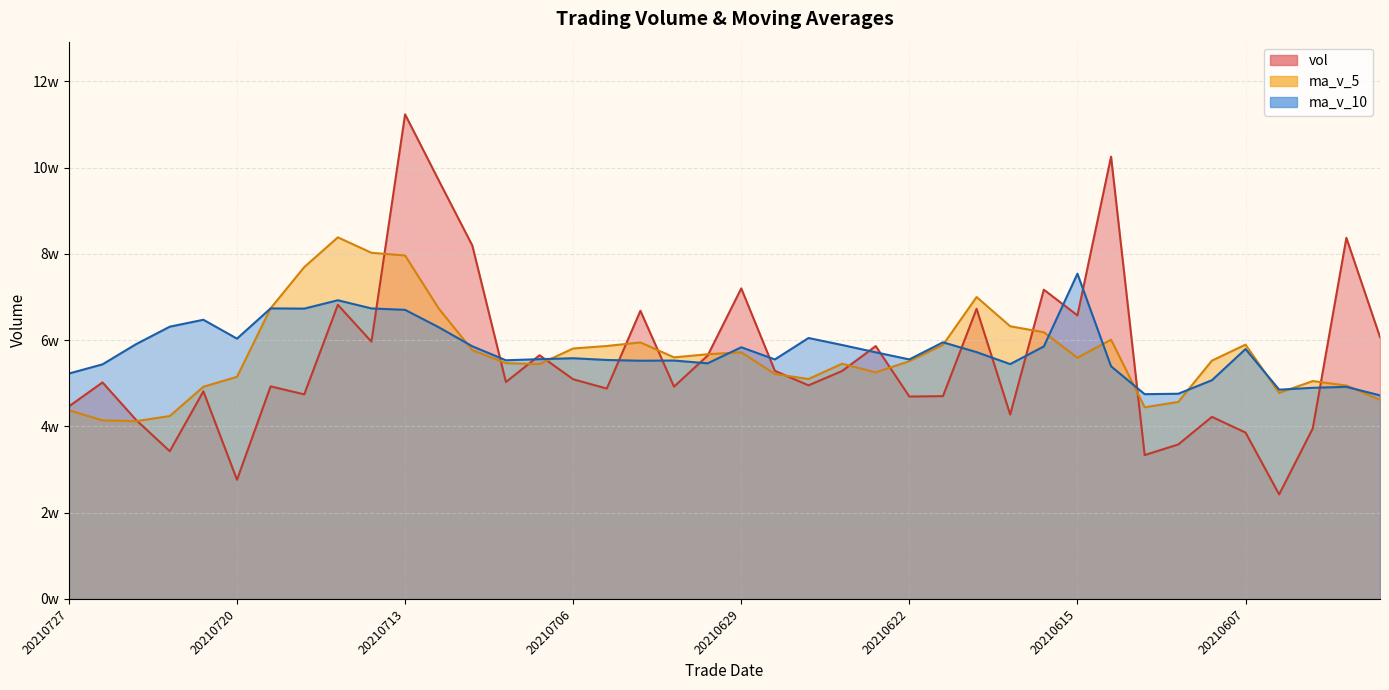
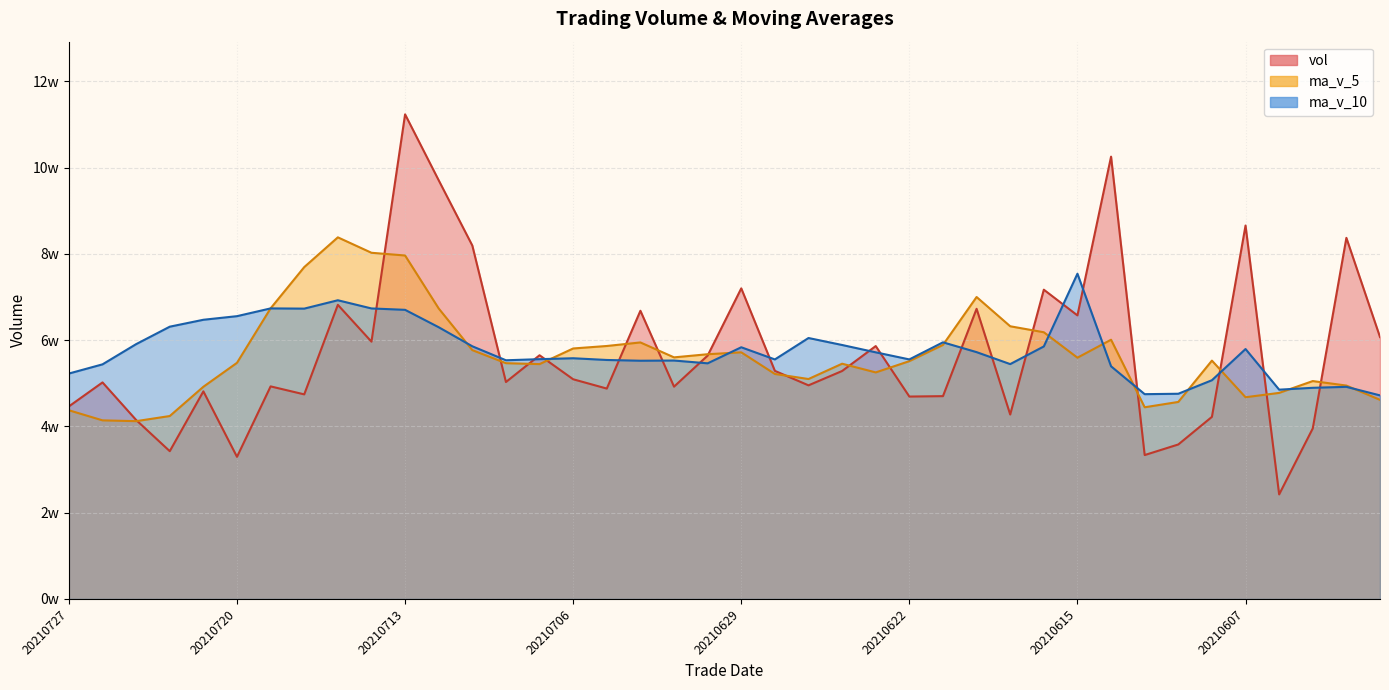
vol, 20210720: 2.8w -> 3.3w
ma_v_5, 20210720: 5.1w -> 5.5w
ma_v_10, 20210720: 6.0w -> 6.6w
vol, 20210607: 3.9w -> 8.7w
ma_v_5, 20210607: 5.9w -> 4.7w
